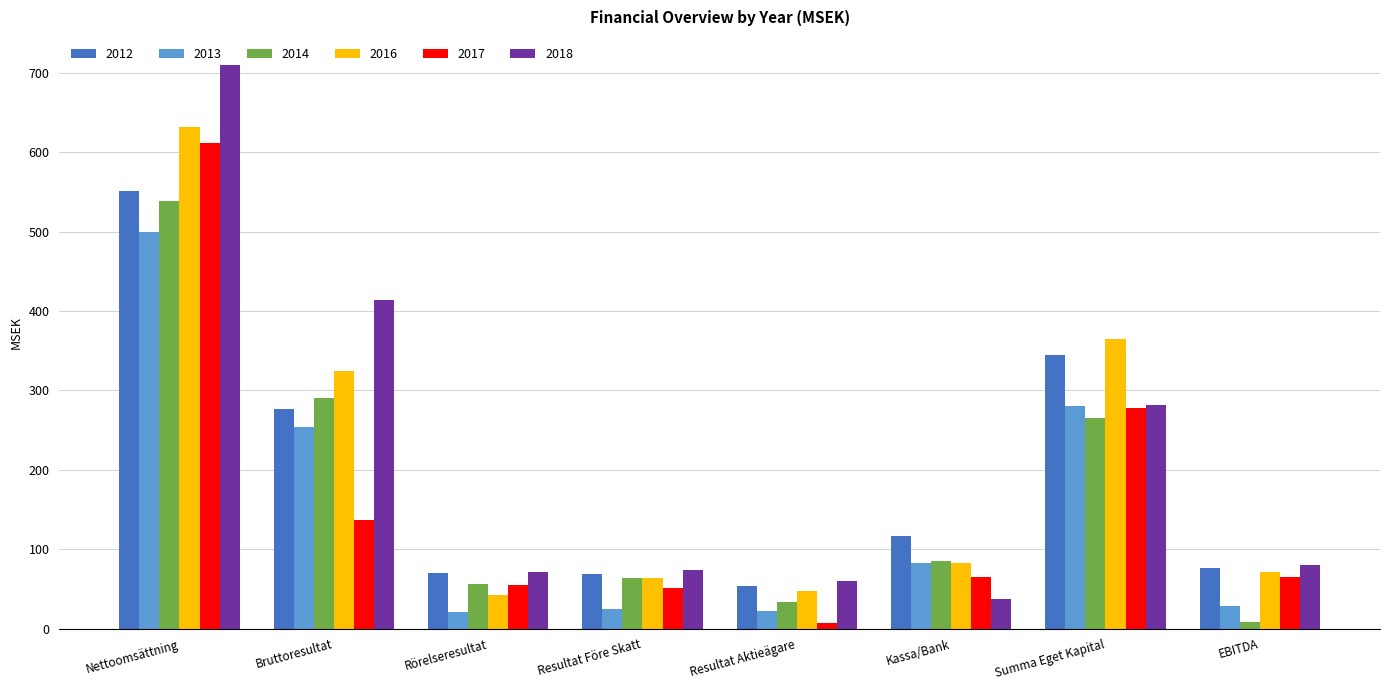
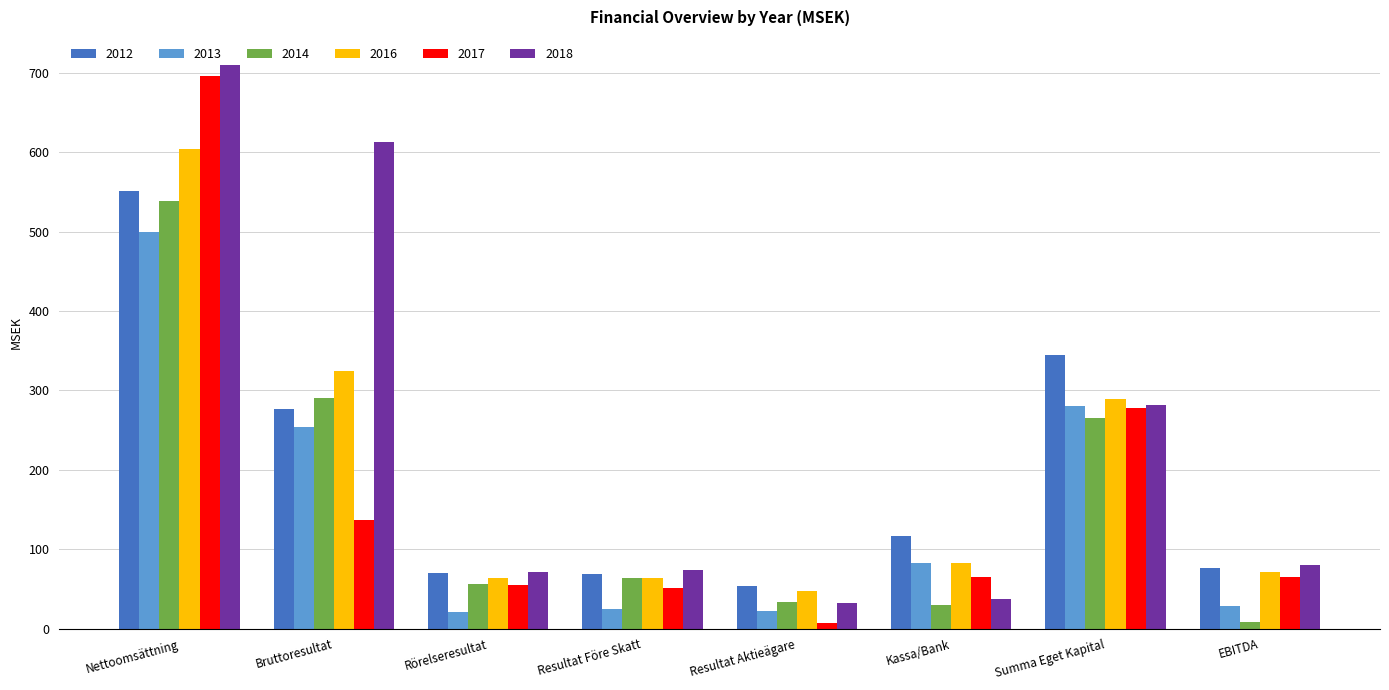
2016, Nettoomsättning: 630 -> 600
2017, Nettoomsättning: 610 -> 700
2018, Bruttoresultat: 410 -> 610
2016, Rörelseresultat: 40 -> 60
2018, Resultat Aktieägare: 60 -> 30
2014, Kassa/Bank: 90 -> 30
2016, Summa Eget Kapital: 360 -> 290
